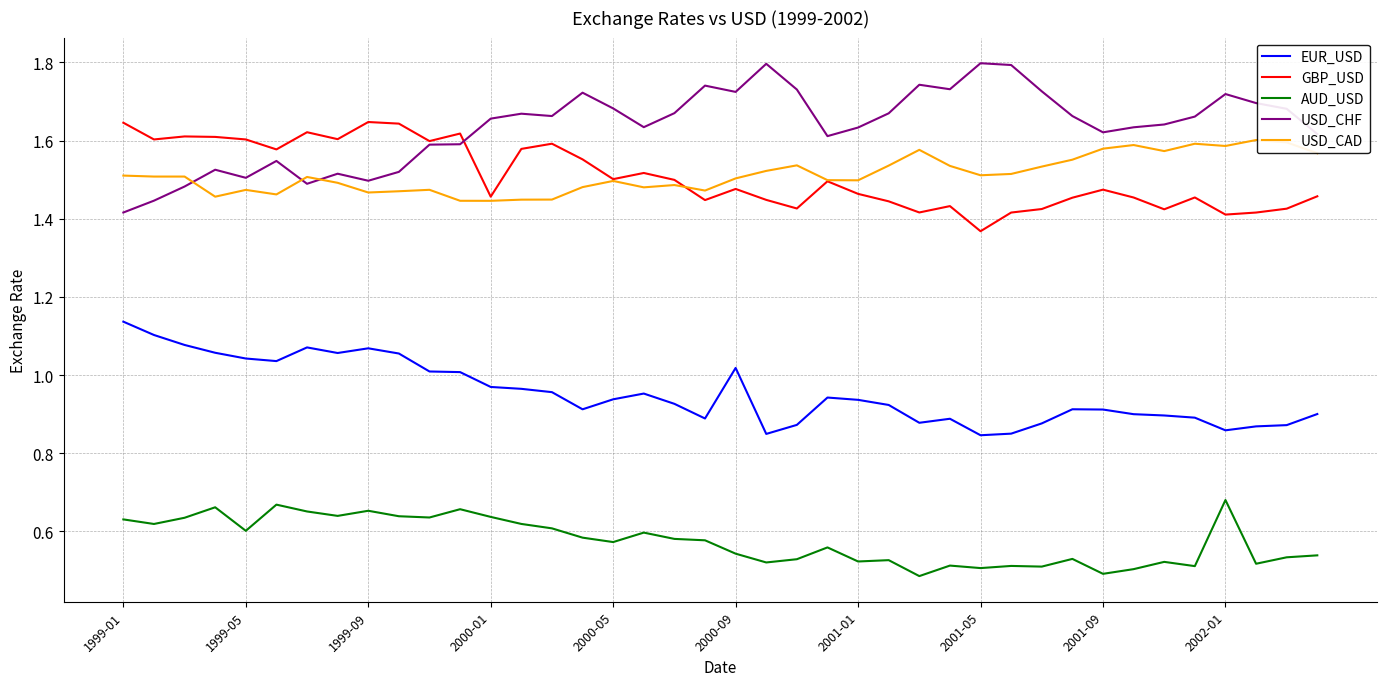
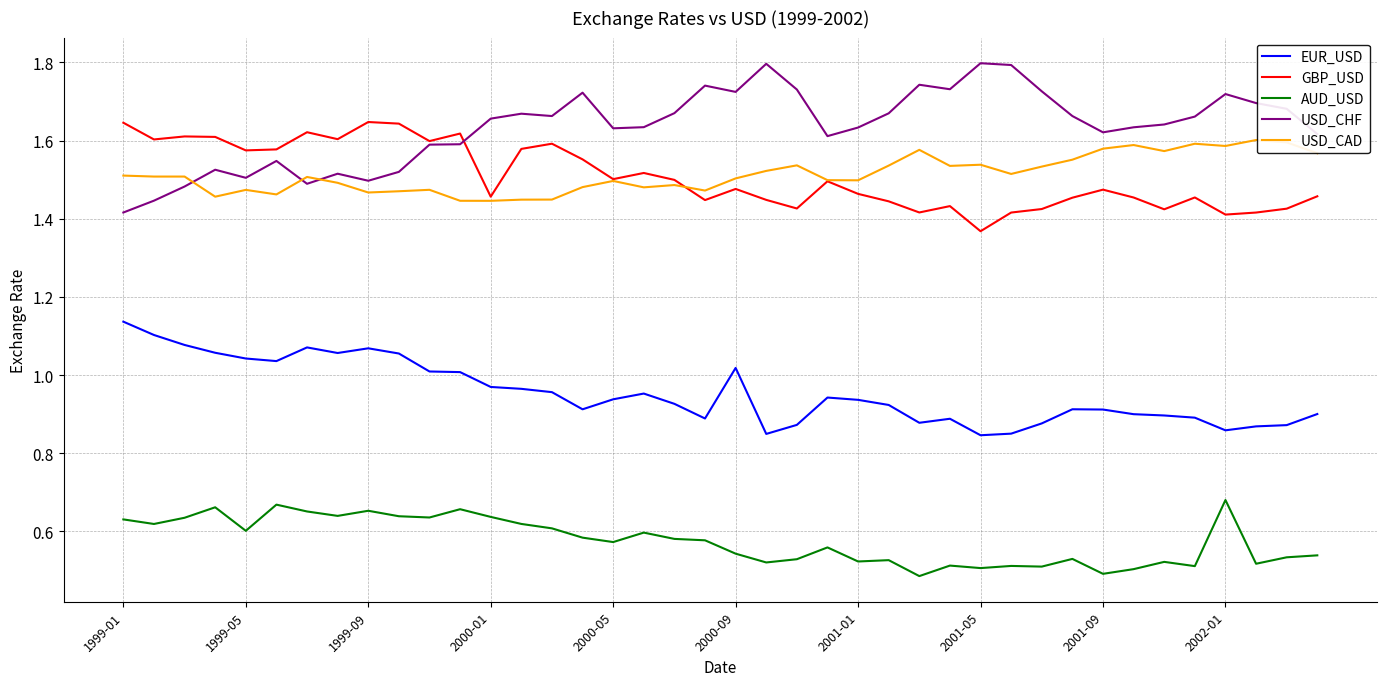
GBP_USD, 1999-05: 1.60 -> 1.58
USD_CHF, 2000-05: 1.68 -> 1.63
USD_CAD, 2001-05: 1.51 -> 1.54
